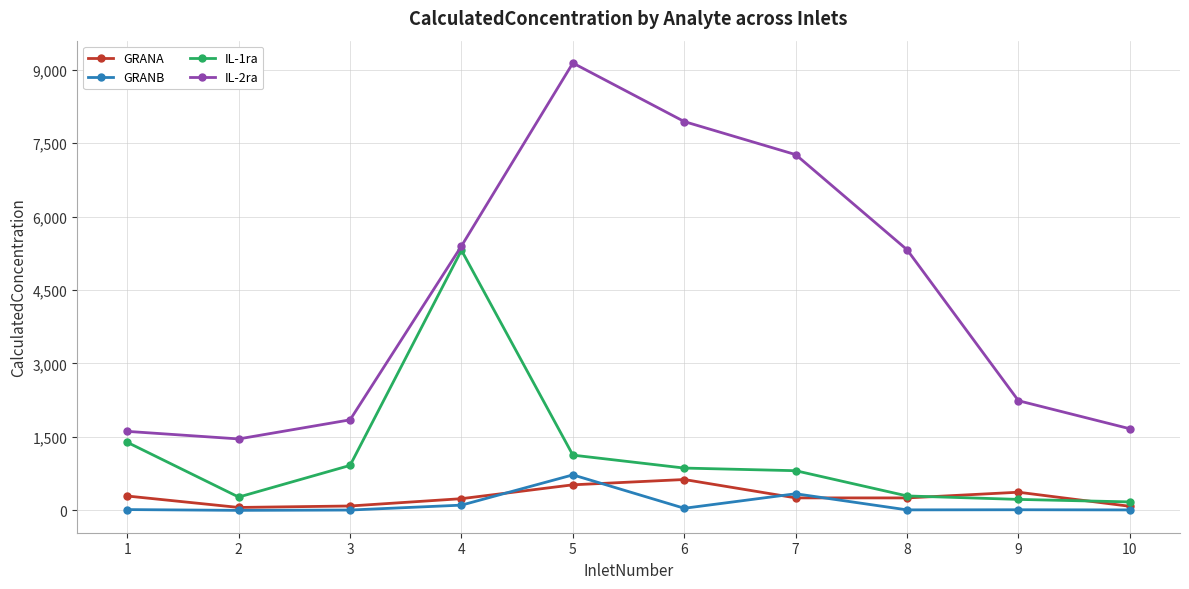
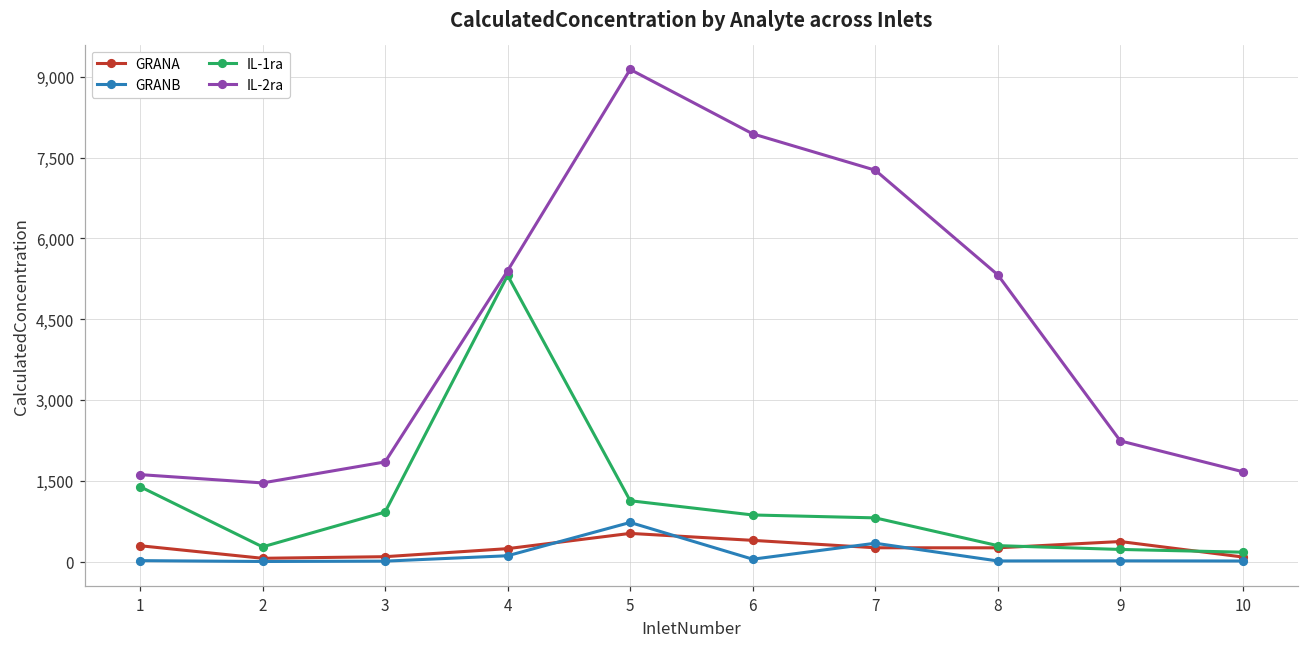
GRANA, 6: 600 -> 400
